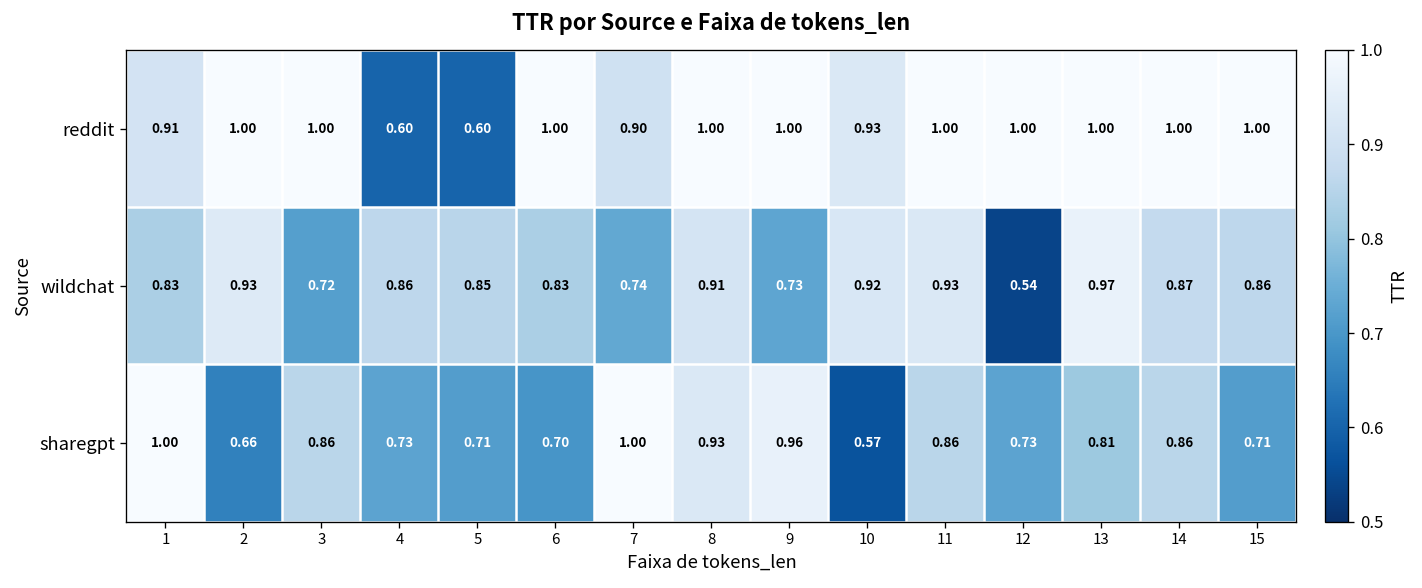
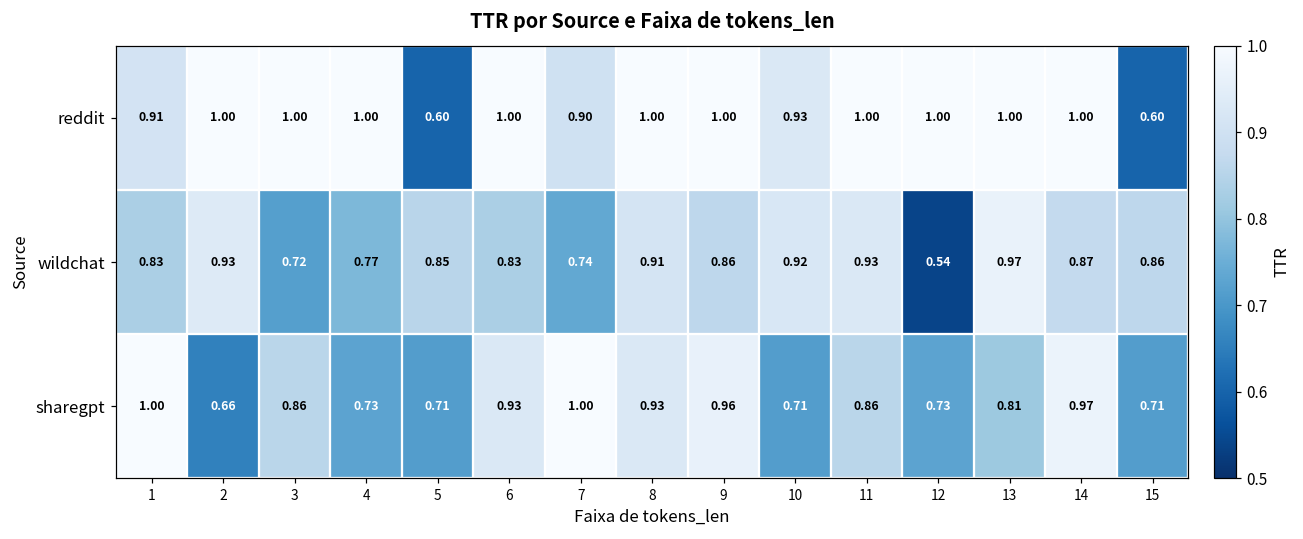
reddit, 4: 0.60 -> 1.00
reddit, 15: 1.00 -> 0.60
wildchat, 4: 0.86 -> 0.77
wildchat, 9: 0.73 -> 0.86
sharegpt, 6: 0.70 -> 0.93
sharegpt, 10: 0.57 -> 0.71
sharegpt, 14: 0.86 -> 0.97
